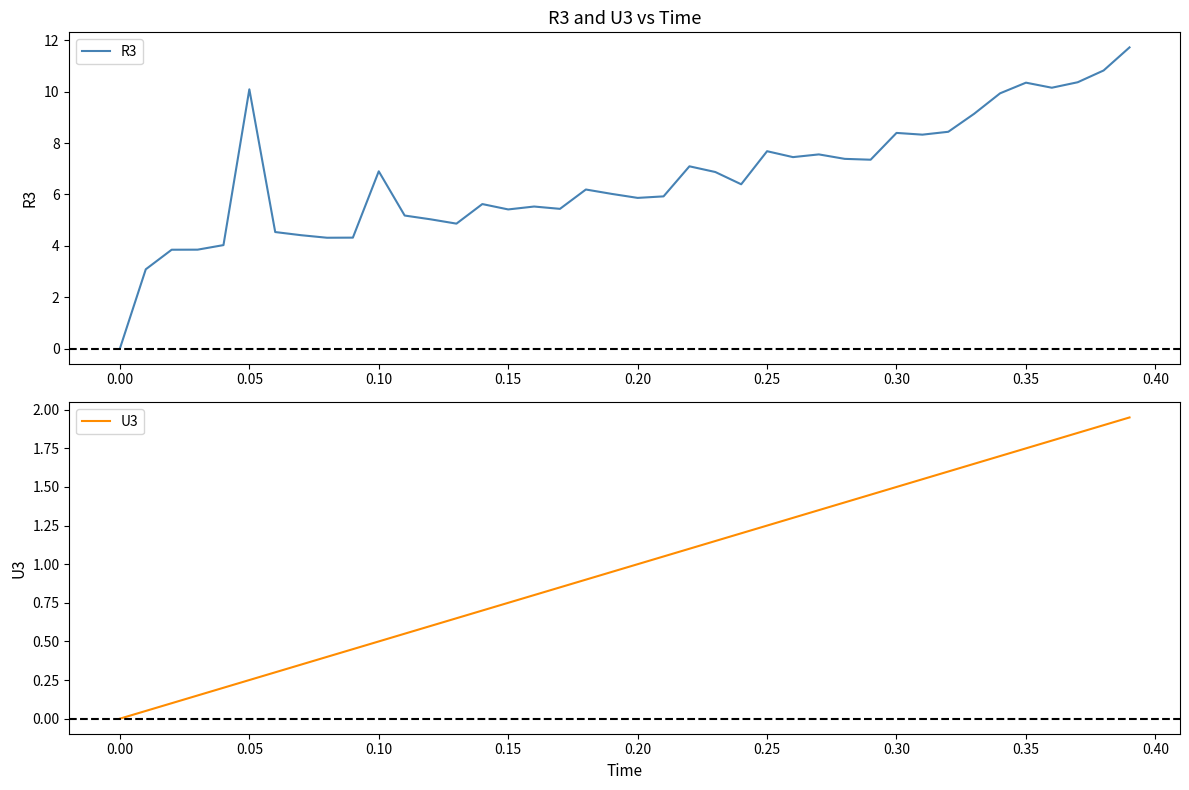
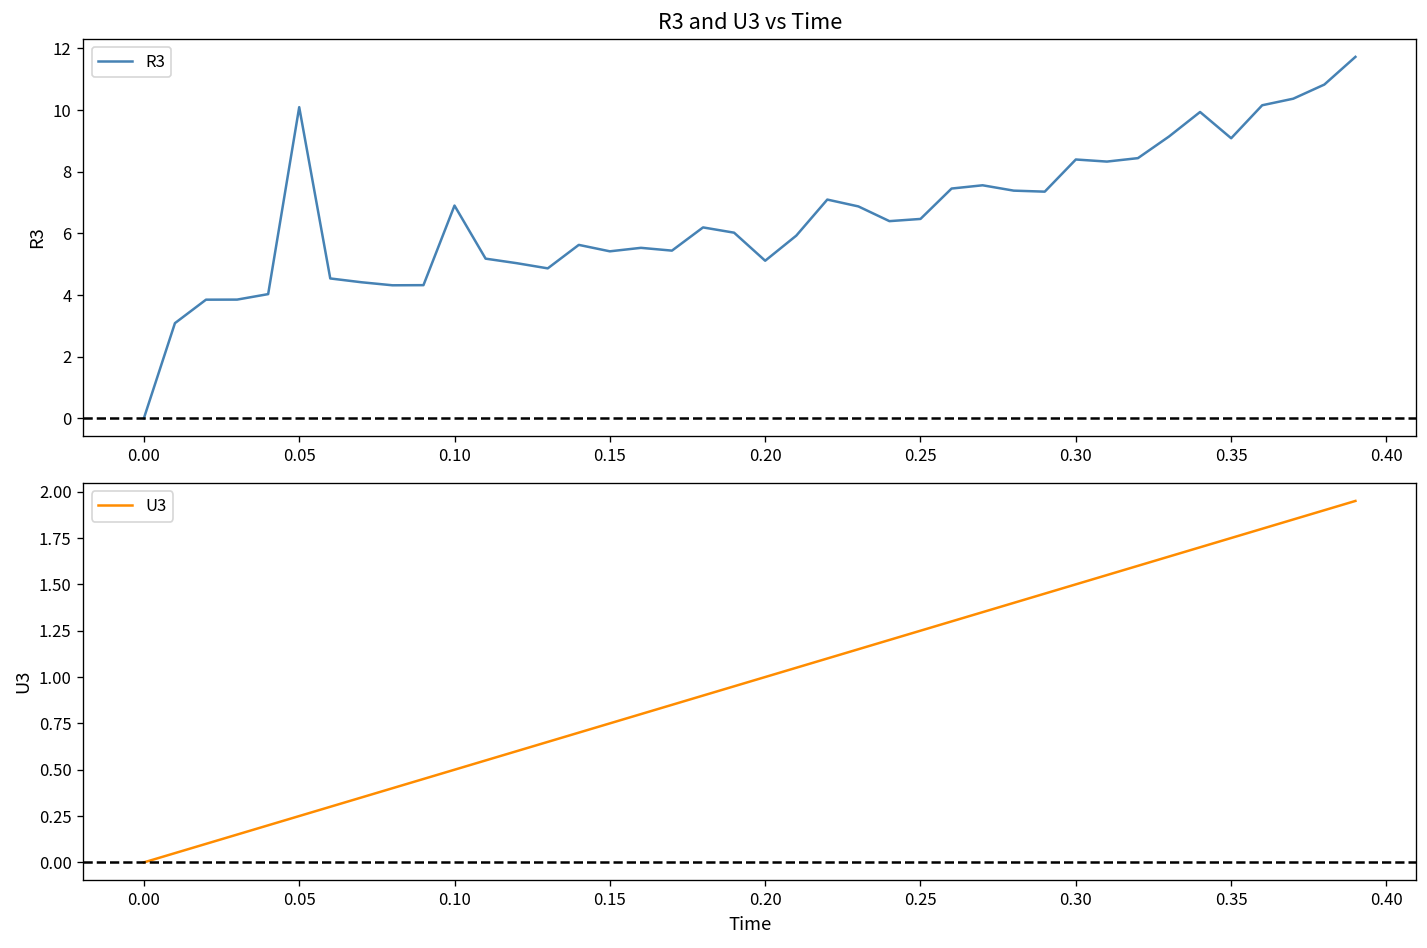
R3 and U3 vs Time, 0.20: 5.9 -> 5.1
R3 and U3 vs Time, 0.25: 7.7 -> 6.5
R3 and U3 vs Time, 0.35: 10.4 -> 9.1
